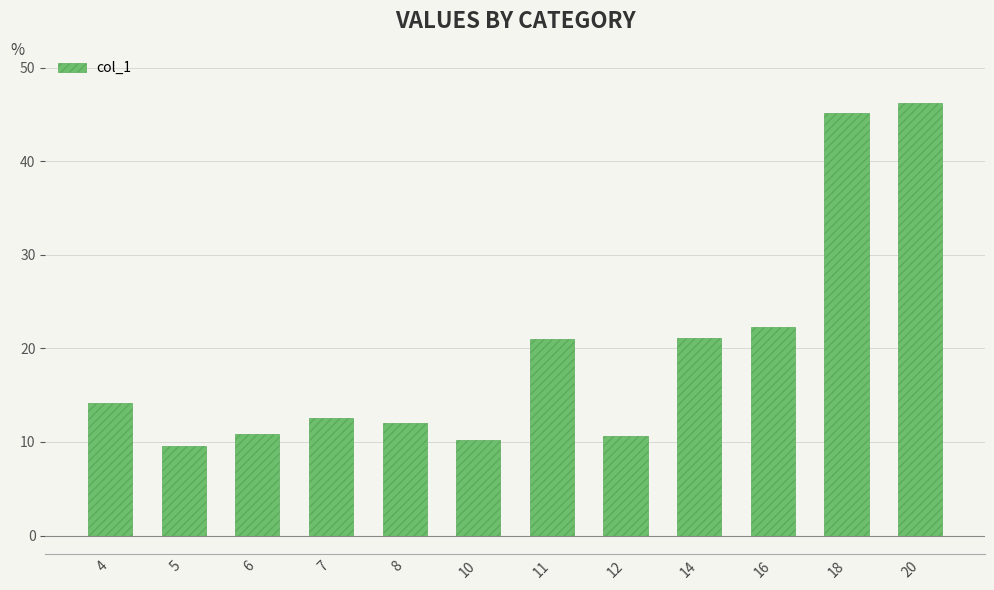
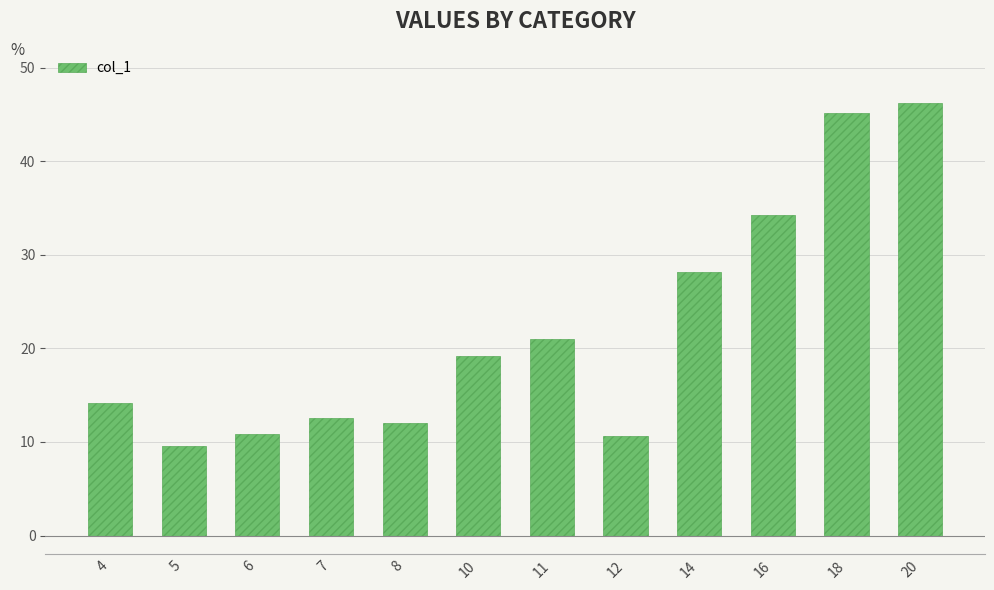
10: 10 -> 19
14: 21 -> 28
16: 22 -> 34
